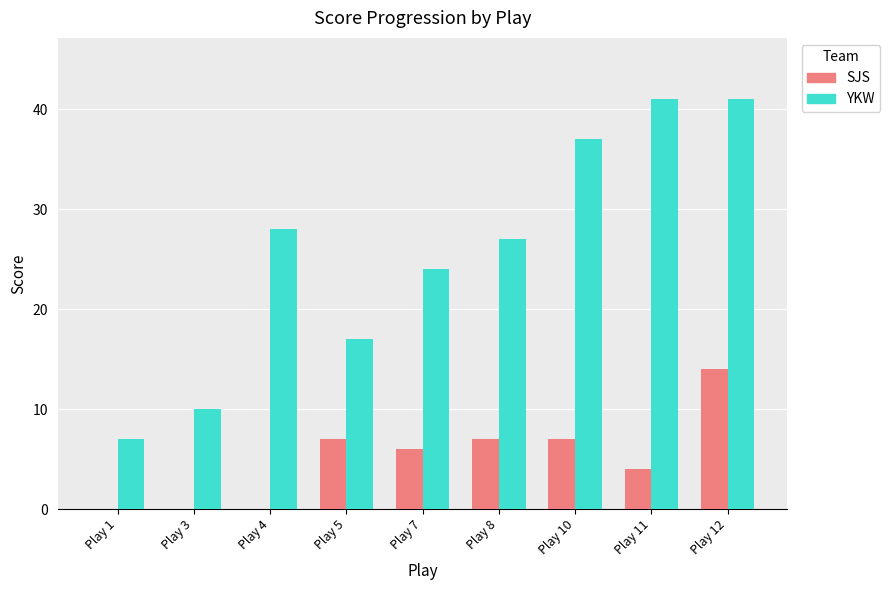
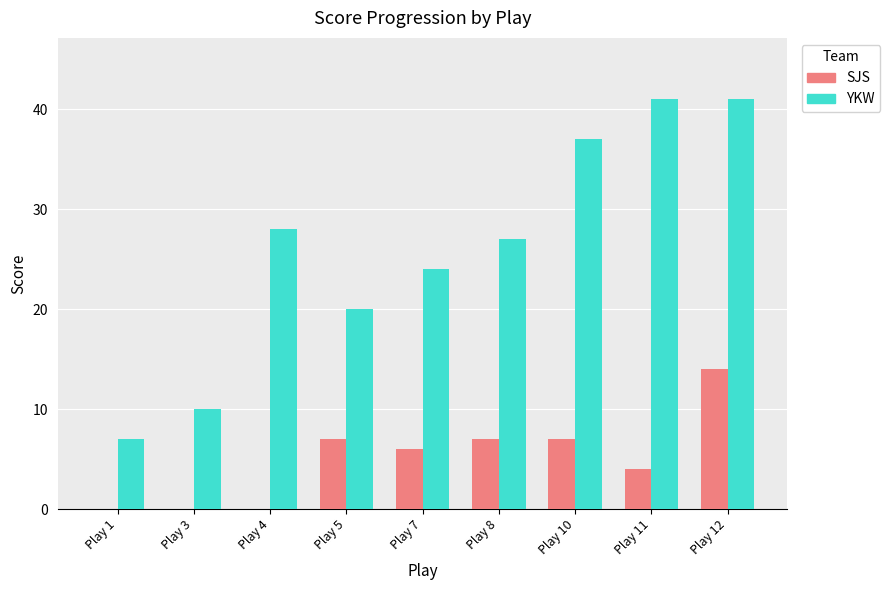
YKW, Play 5: 17 -> 20
